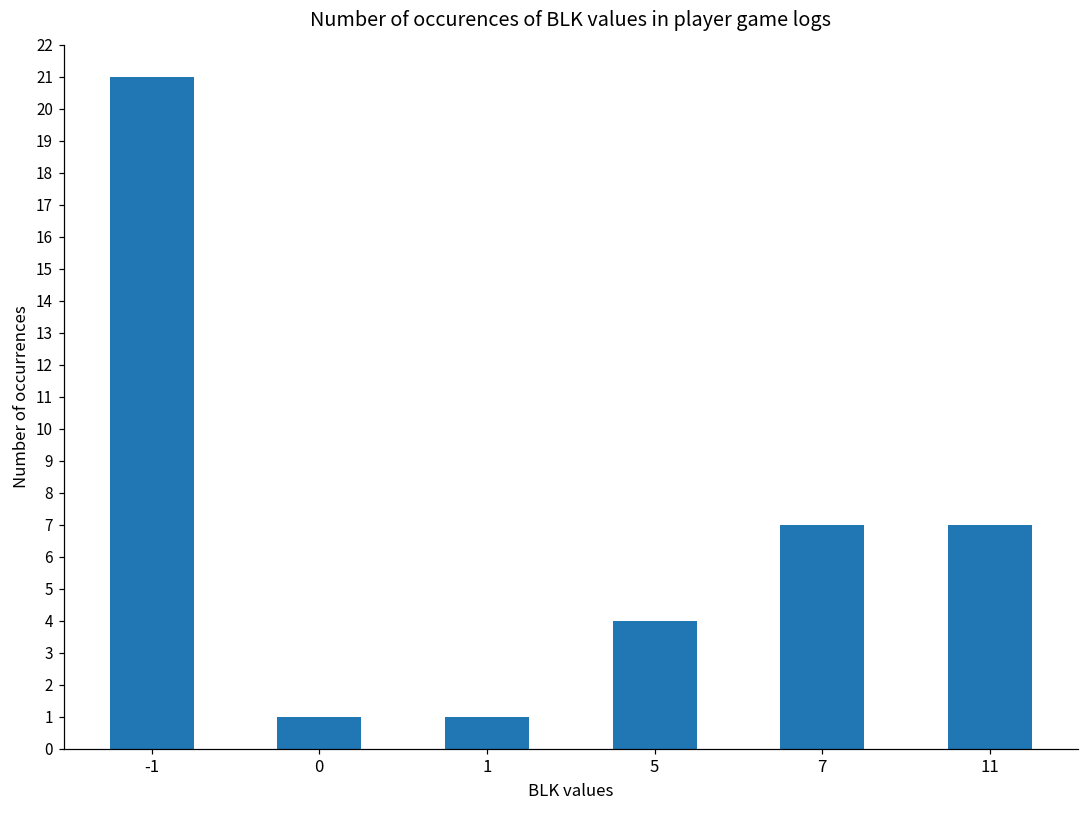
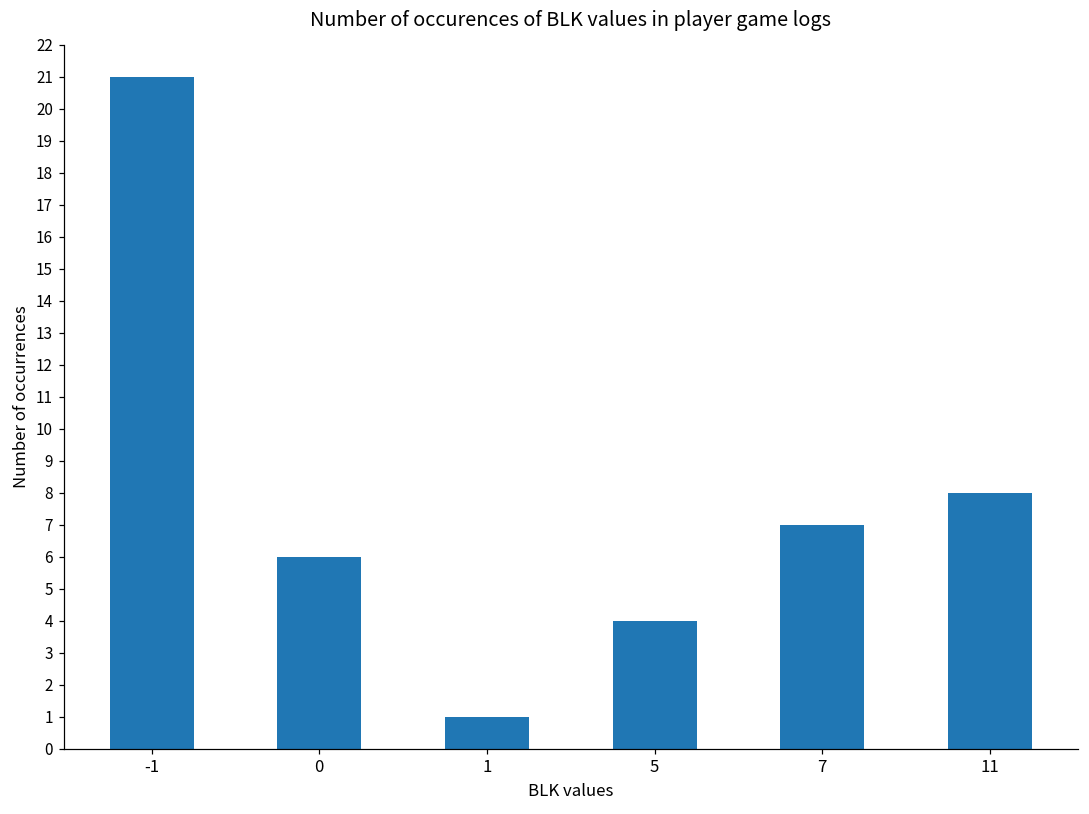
0: 1 -> 6
11: 7 -> 8
